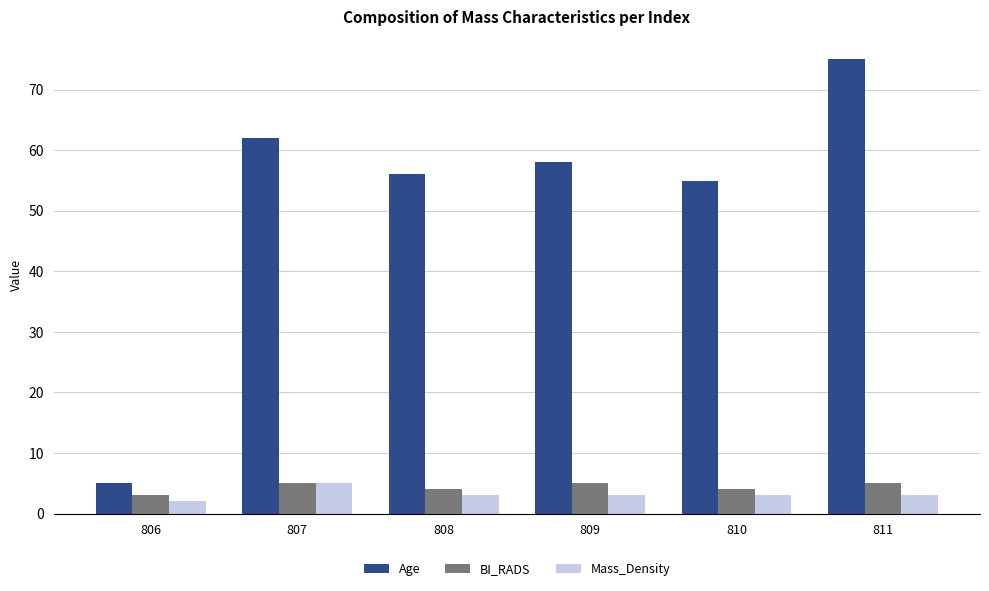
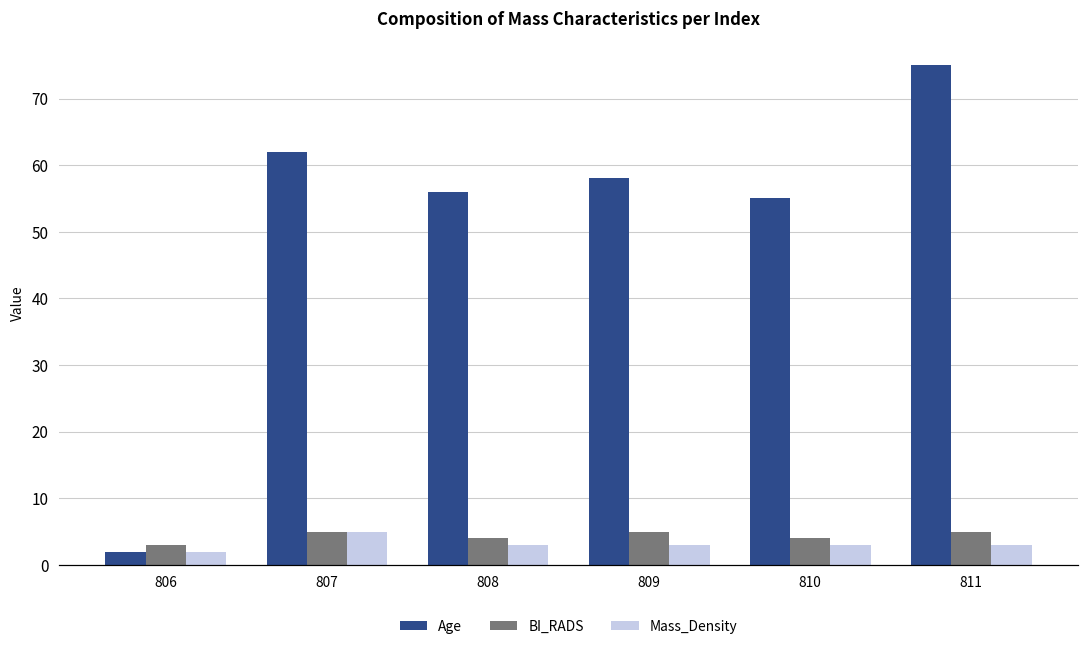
Age, 806: 5 -> 2
